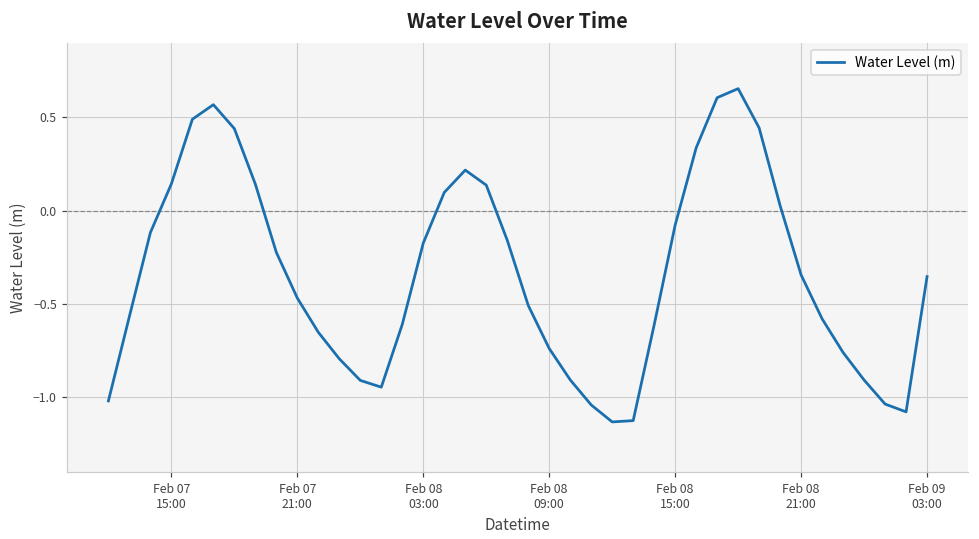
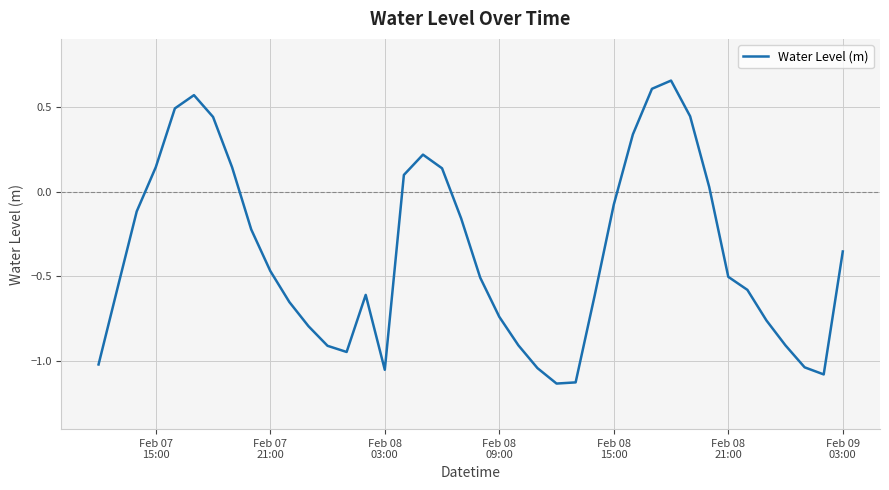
Feb 08 03:00: -0.17 -> -1.05
Feb 08 21:00: -0.34 -> -0.50
